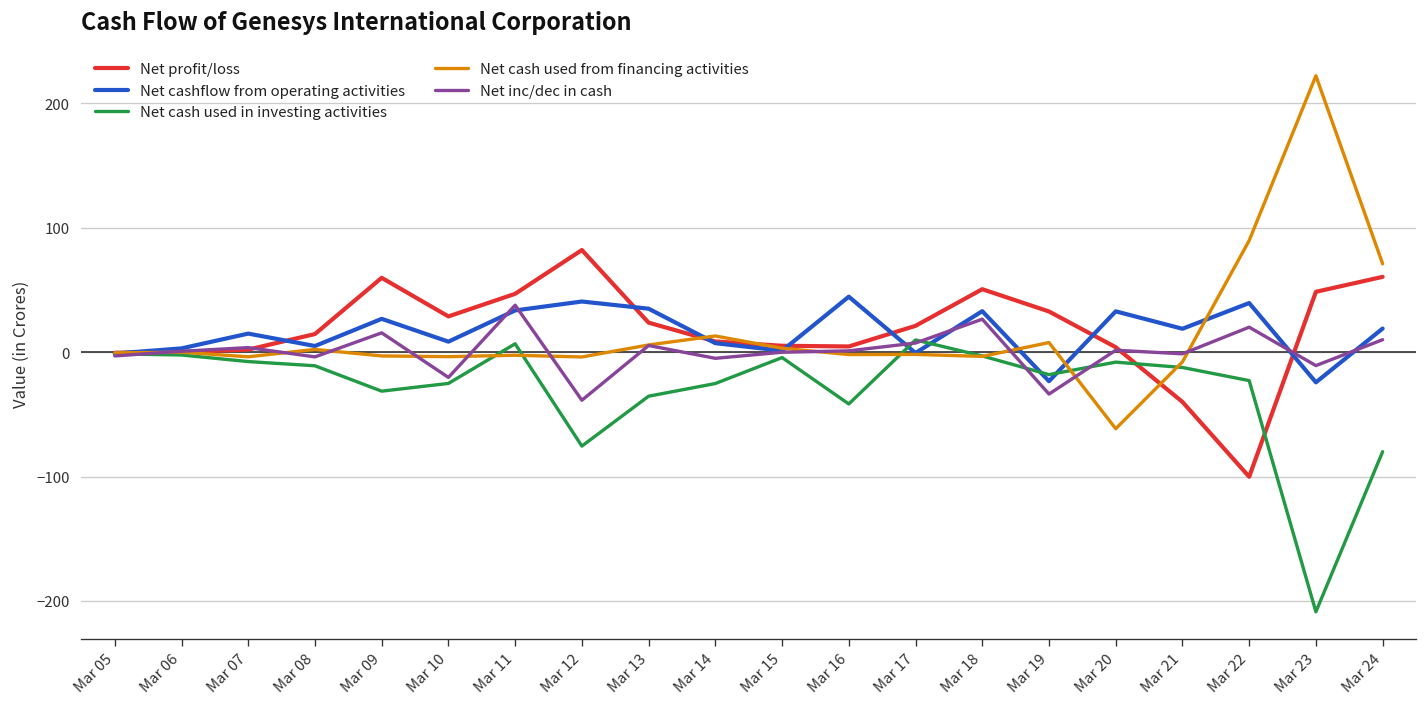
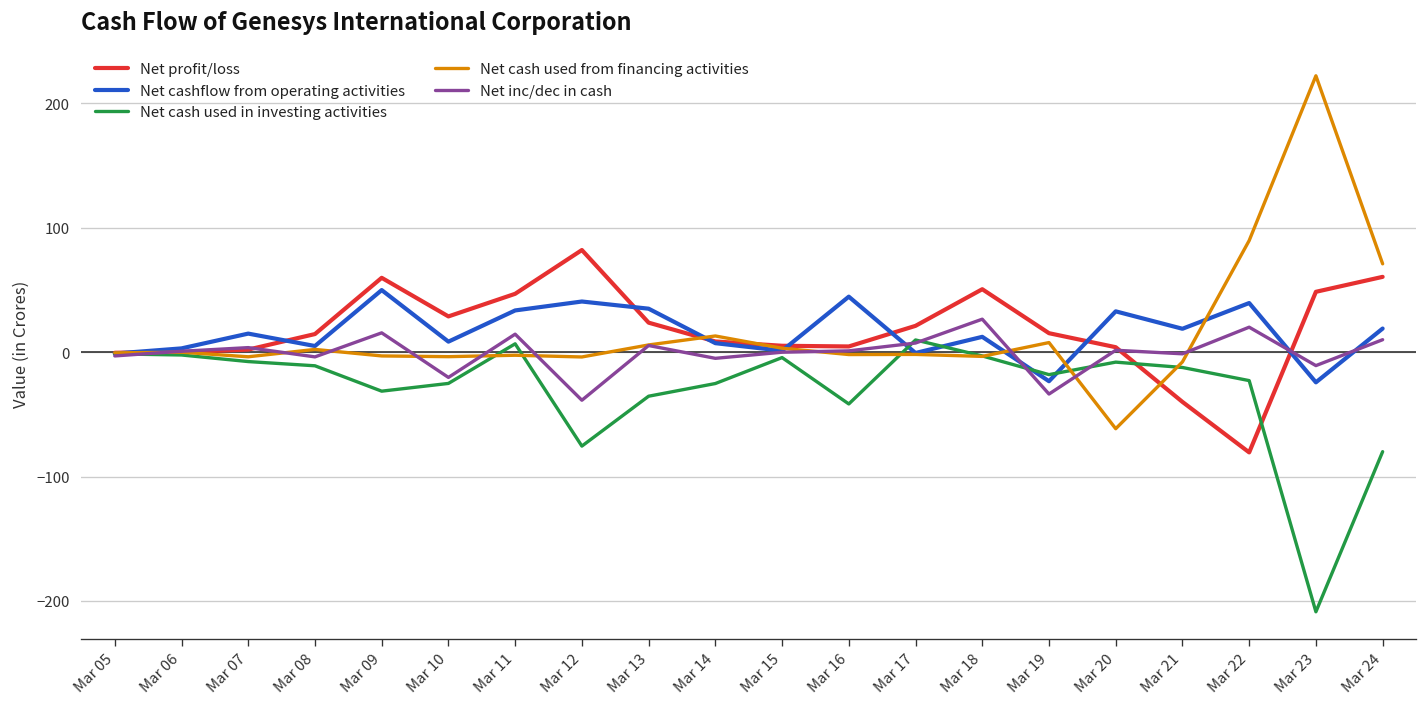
Net cashflow from operating activities, Mar 09: 27 -> 50
Net inc/dec in cash, Mar 11: 38 -> 14
Net cashflow from operating activities, Mar 18: 33 -> 12
Net profit/loss, Mar 19: 33 -> 15
Net profit/loss, Mar 22: -100 -> -81
